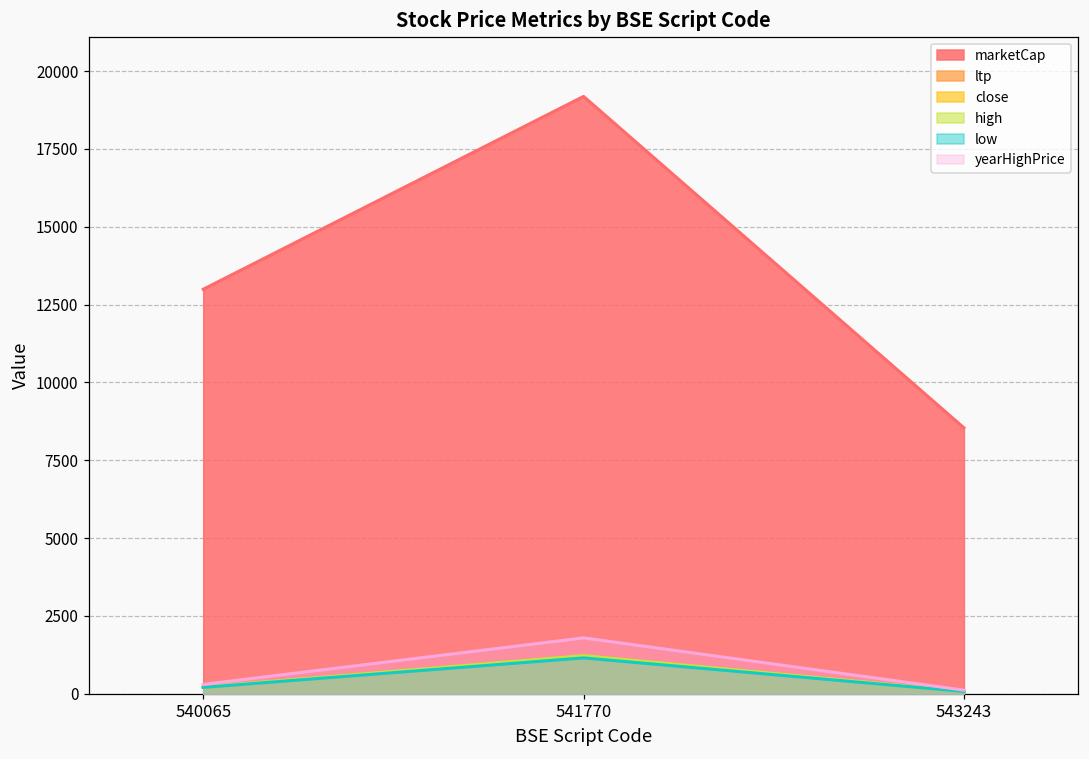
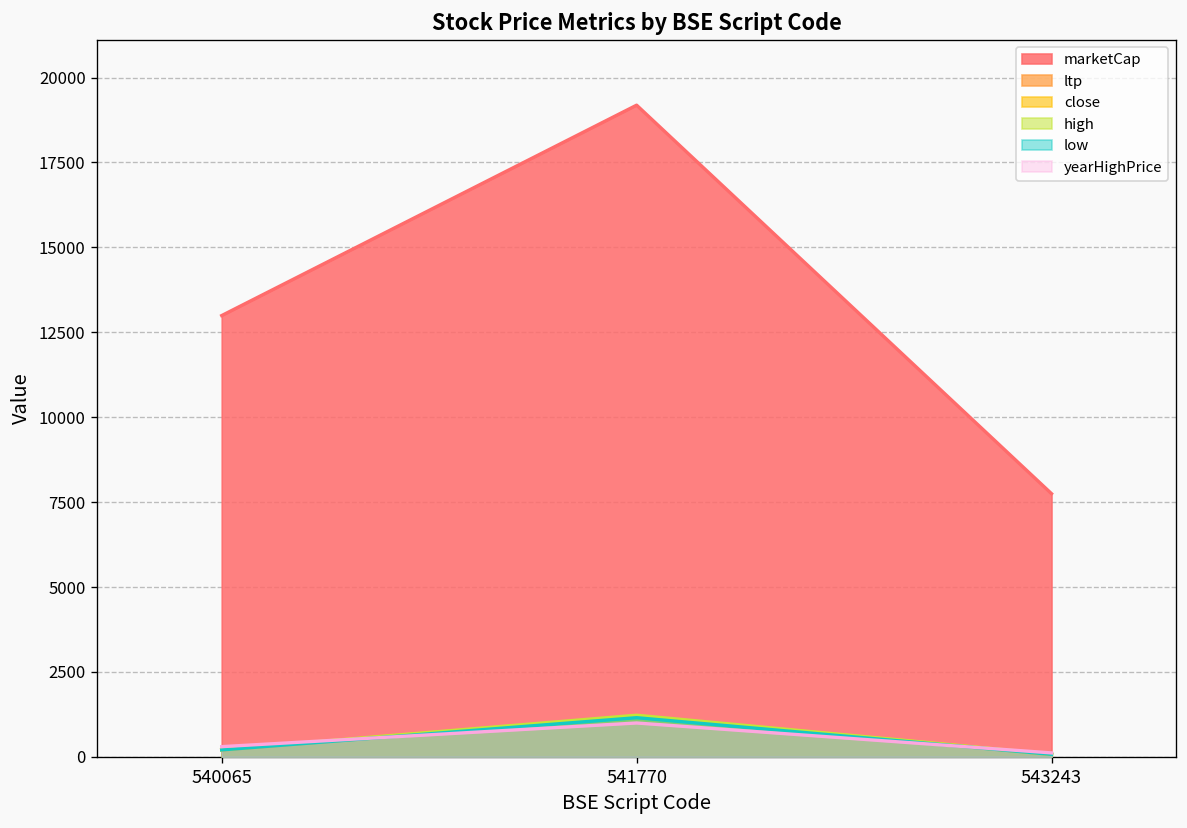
yearHighPrice, 541770: 1800 -> 1000
marketCap, 543243: 8500 -> 7700
